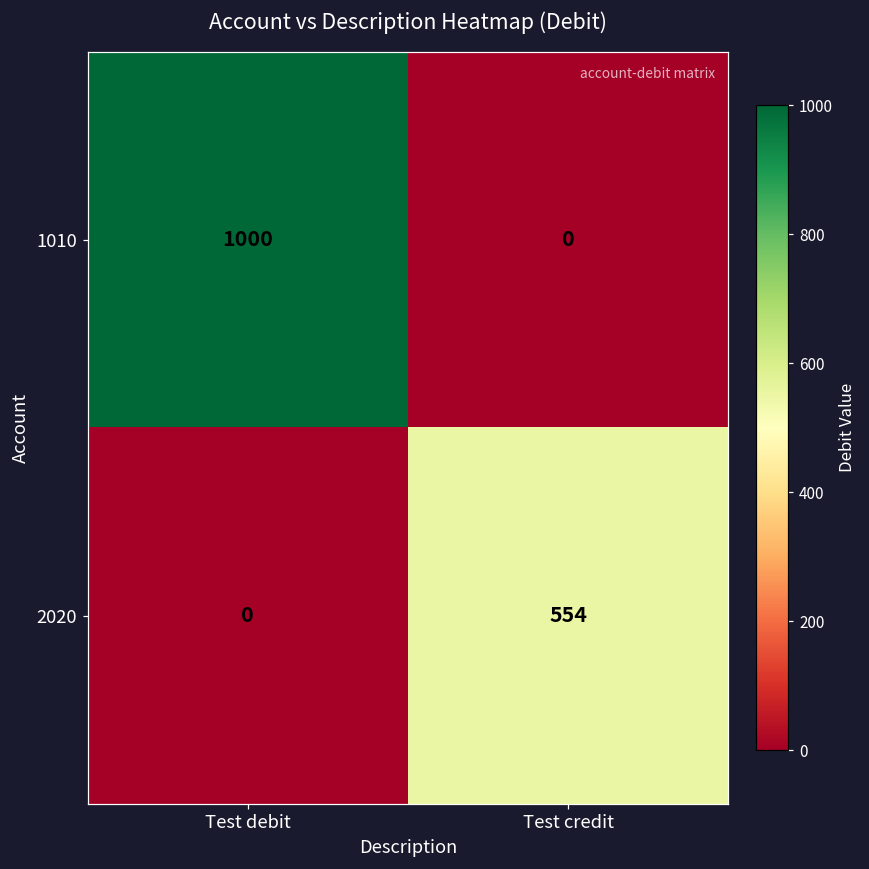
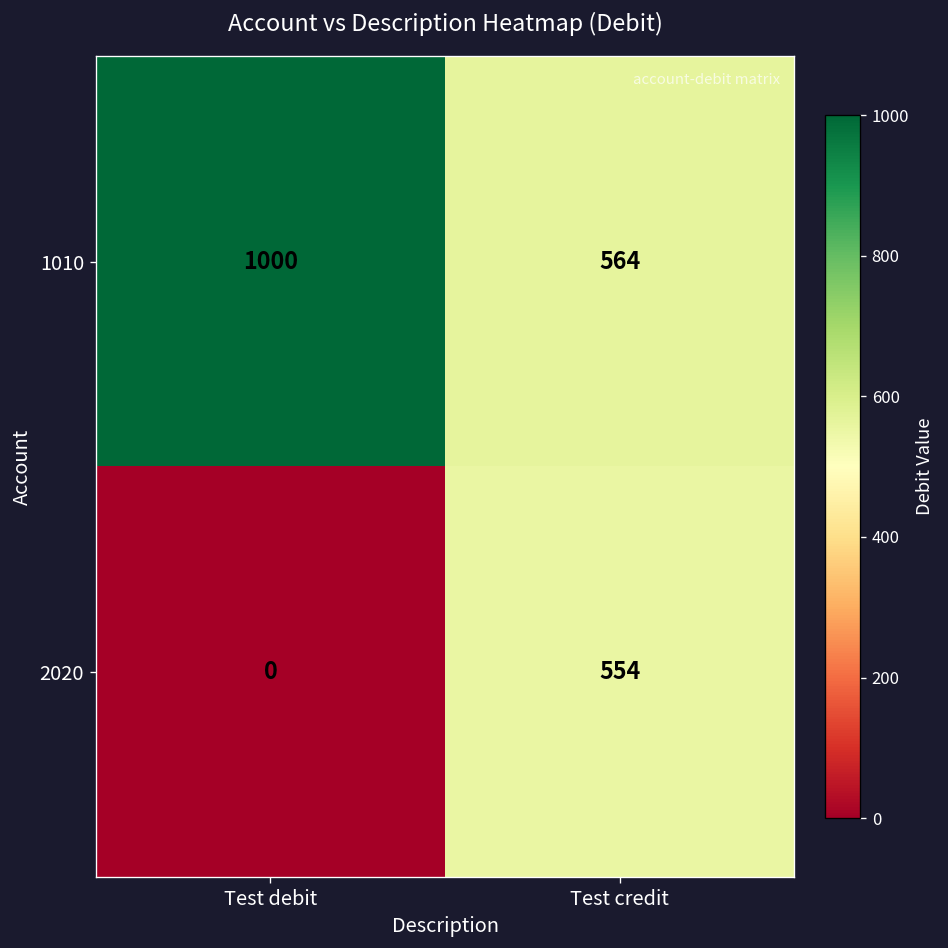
1010, Test credit: 0 -> 564
